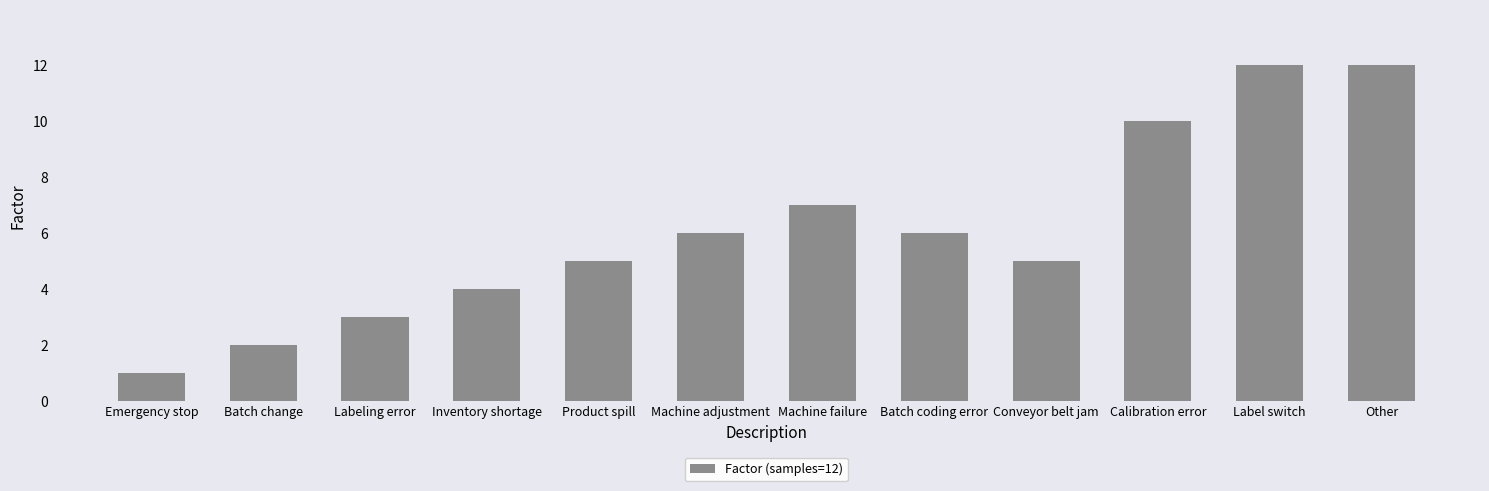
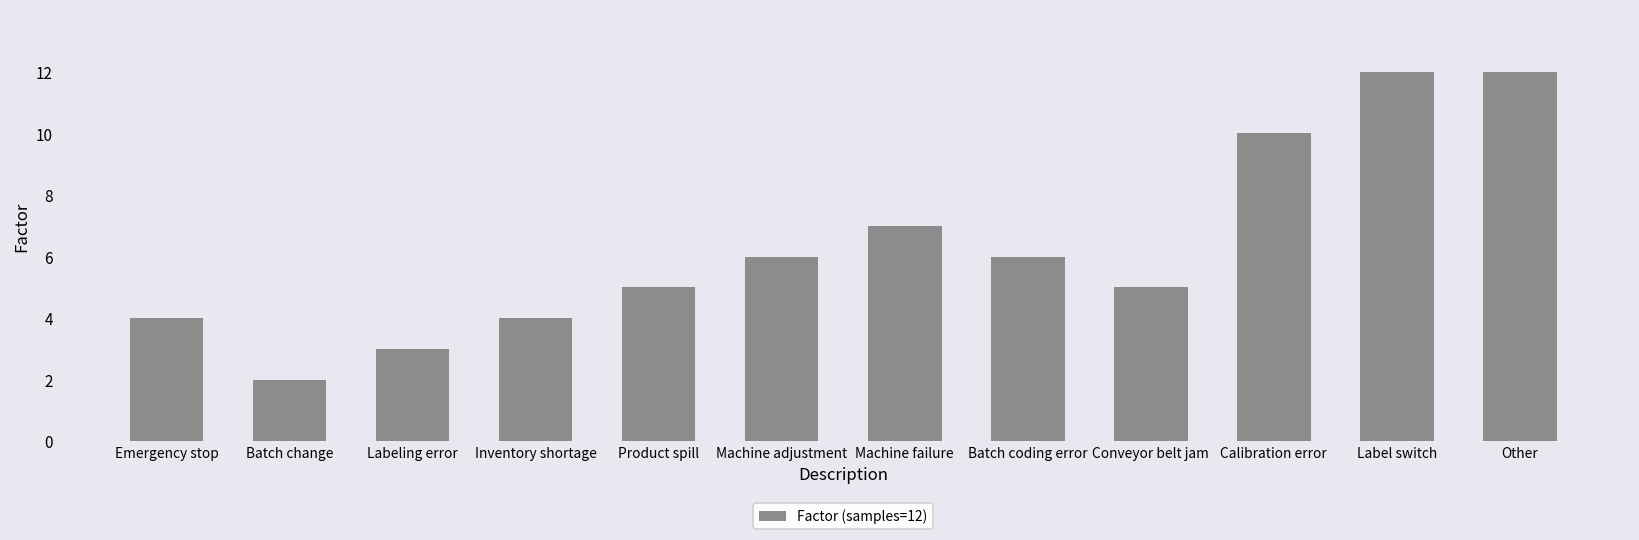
Emergency stop: 1 -> 4
